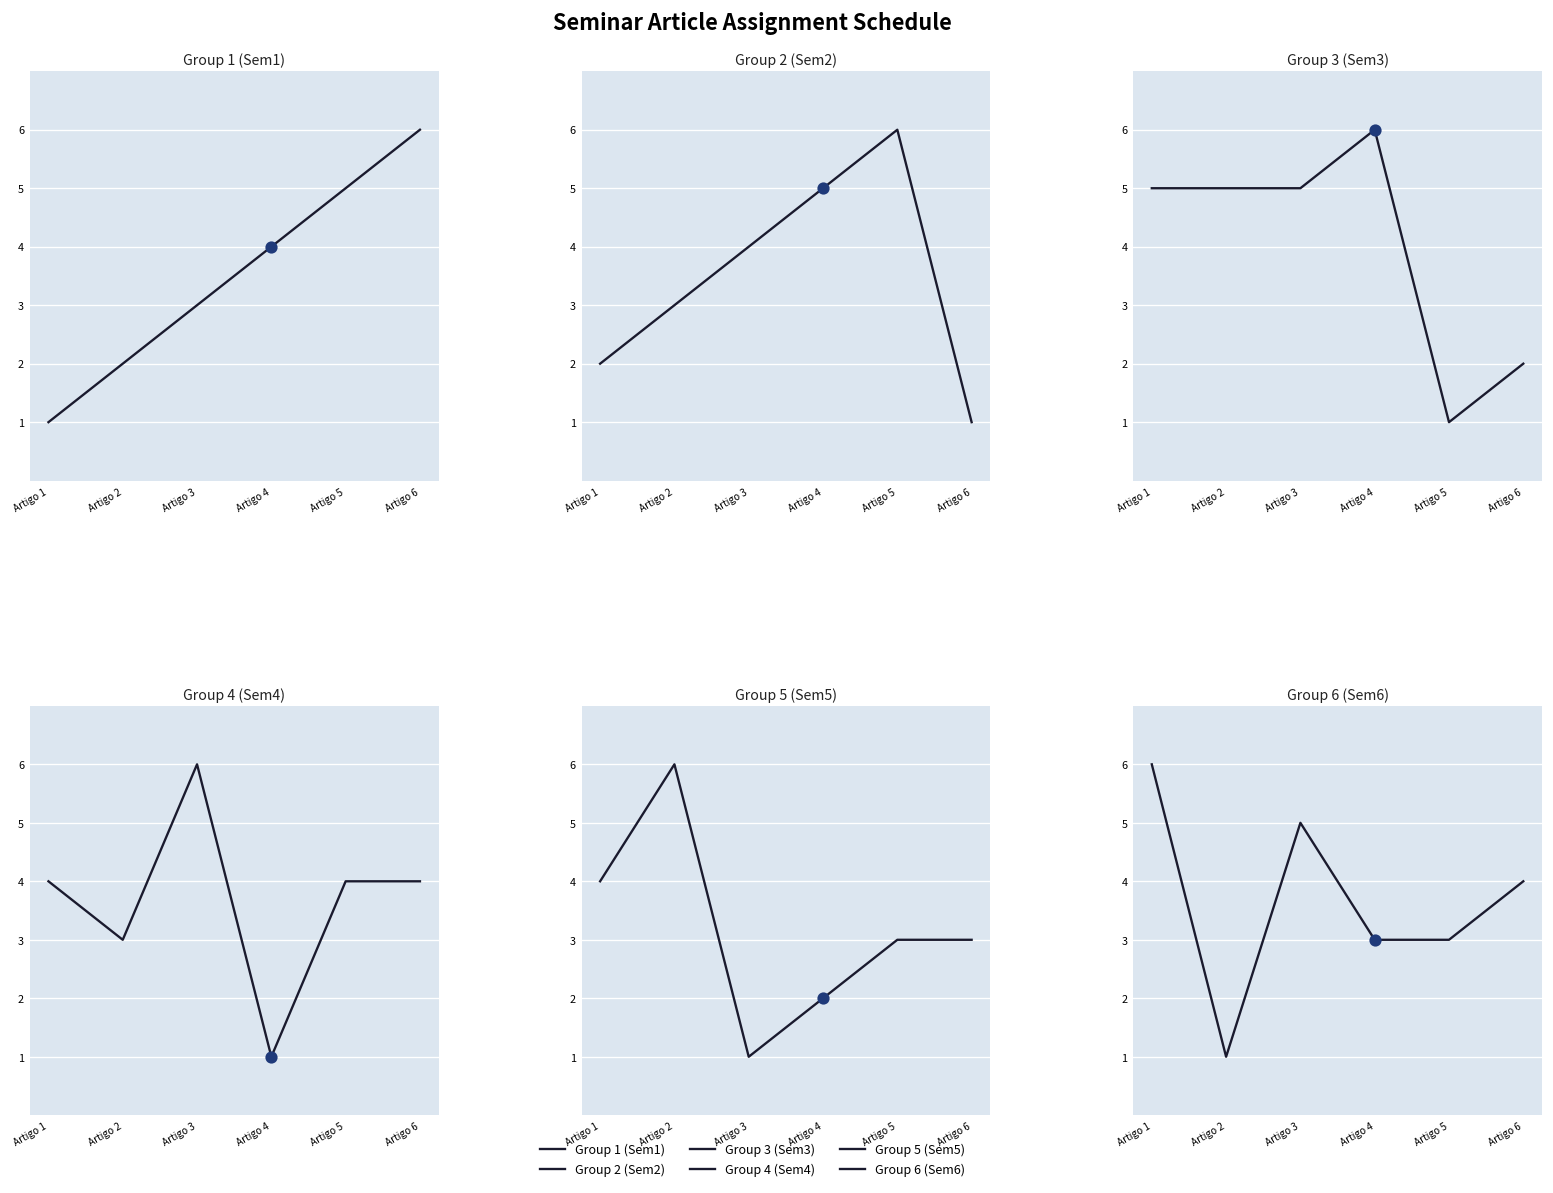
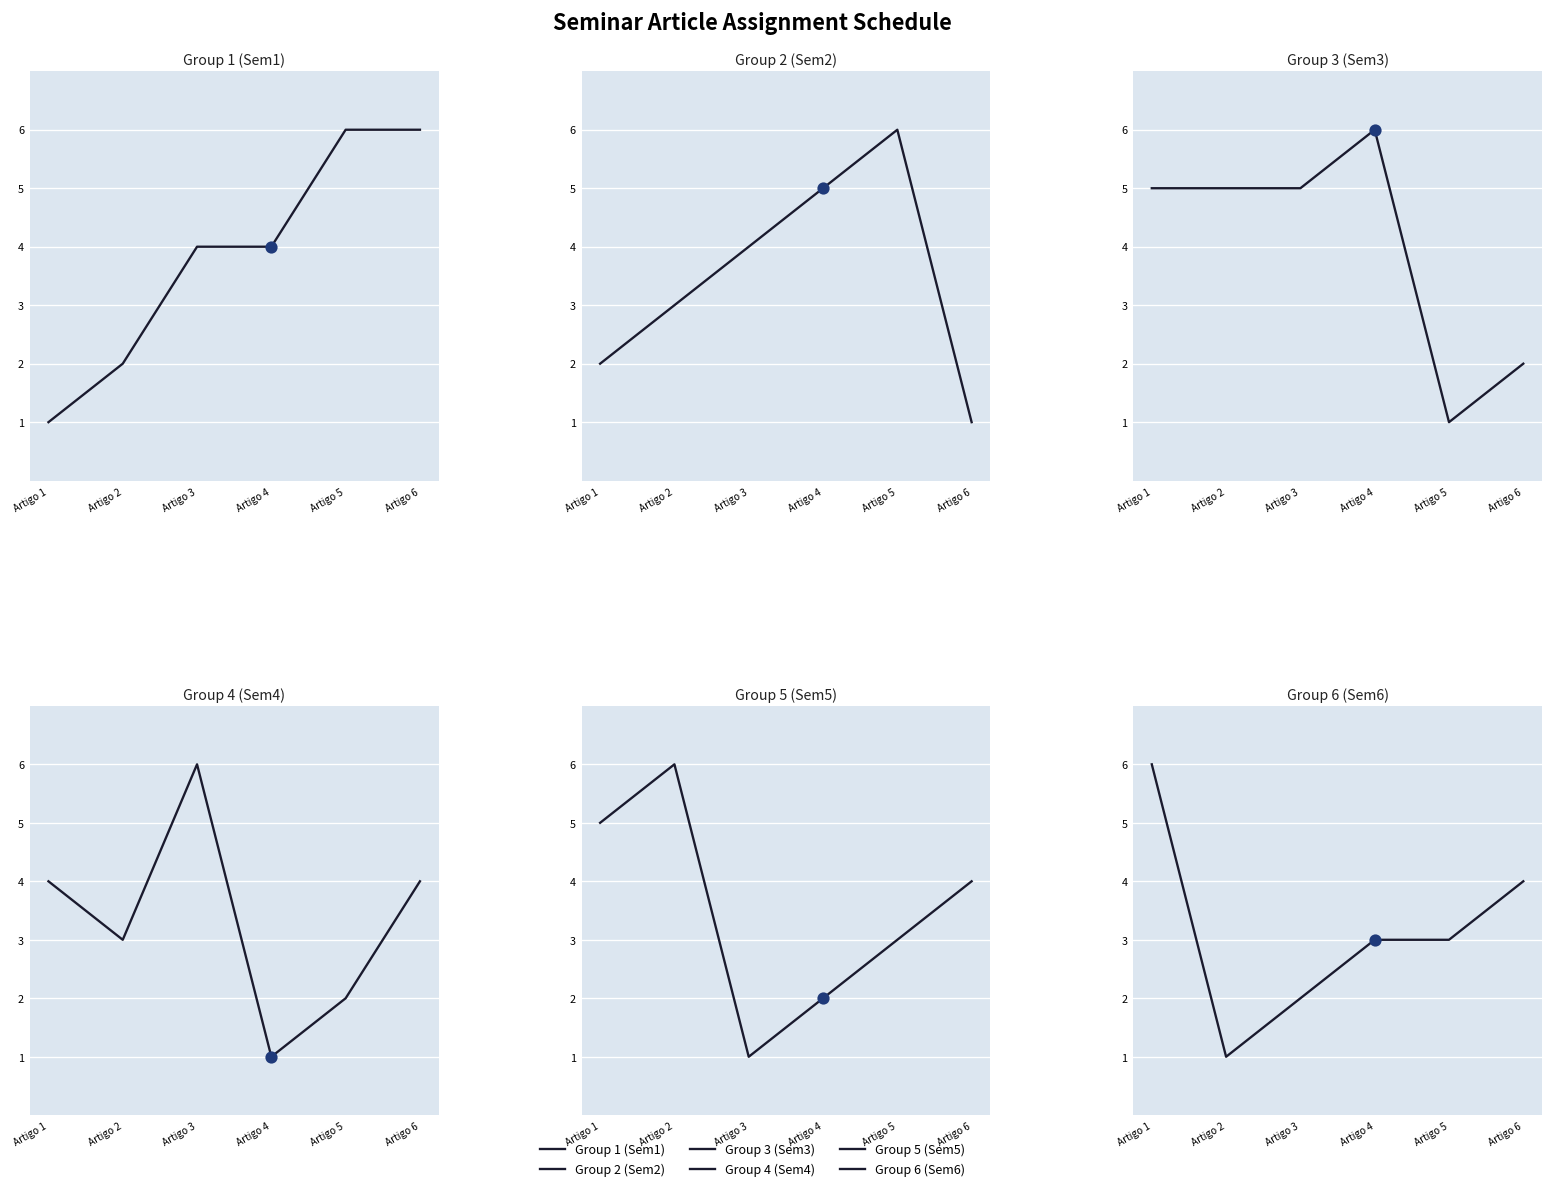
Group 1 (Sem1), Group 1 (Sem1), Artigo 3: 3 -> 4
Group 1 (Sem1), Group 1 (Sem1), Artigo 5: 5 -> 6
Group 4 (Sem4), Group 4 (Sem4), Artigo 5: 4 -> 2
Group 5 (Sem5), Group 5 (Sem5), Artigo 1: 4 -> 5
Group 5 (Sem5), Group 5 (Sem5), Artigo 6: 3 -> 4
Group 6 (Sem6), Group 6 (Sem6), Artigo 3: 5 -> 2
